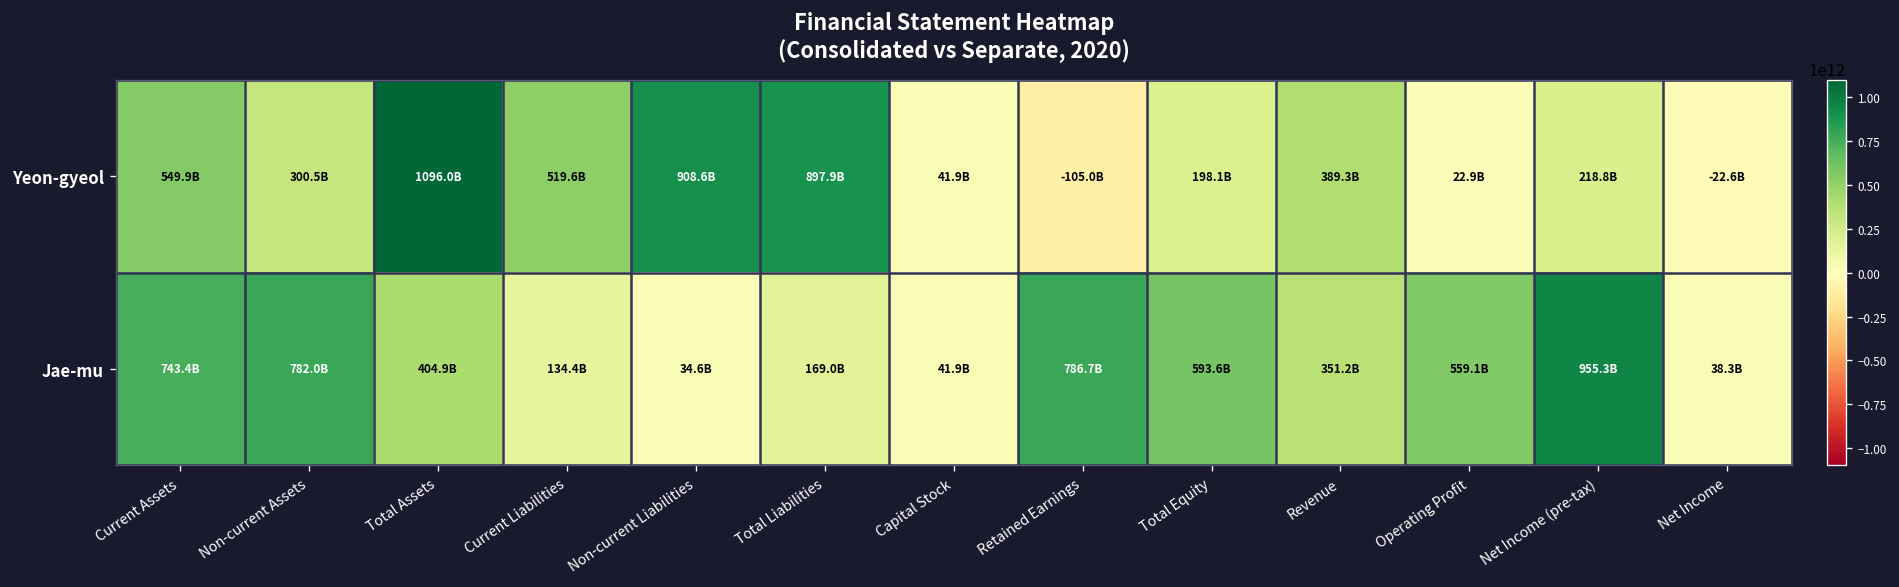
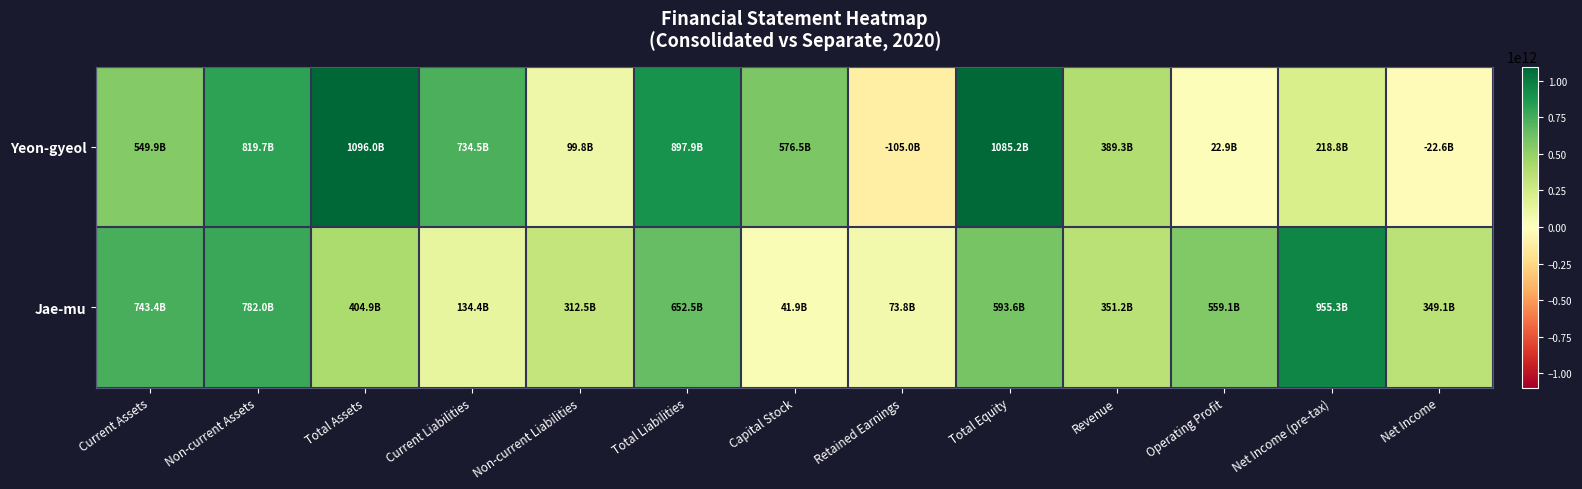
Yeon-gyeol, Non-current Assets: 300.5B -> 819.7B
Yeon-gyeol, Current Liabilities: 519.6B -> 734.5B
Yeon-gyeol, Non-current Liabilities: 908.6B -> 99.8B
Yeon-gyeol, Capital Stock: 41.9B -> 576.5B
Yeon-gyeol, Total Equity: 198.1B -> 1085.2B
Jae-mu, Non-current Liabilities: 34.6B -> 312.5B
Jae-mu, Total Liabilities: 169.0B -> 652.5B
Jae-mu, Retained Earnings: 786.7B -> 73.8B
Jae-mu, Net Income: 38.3B -> 349.1B
